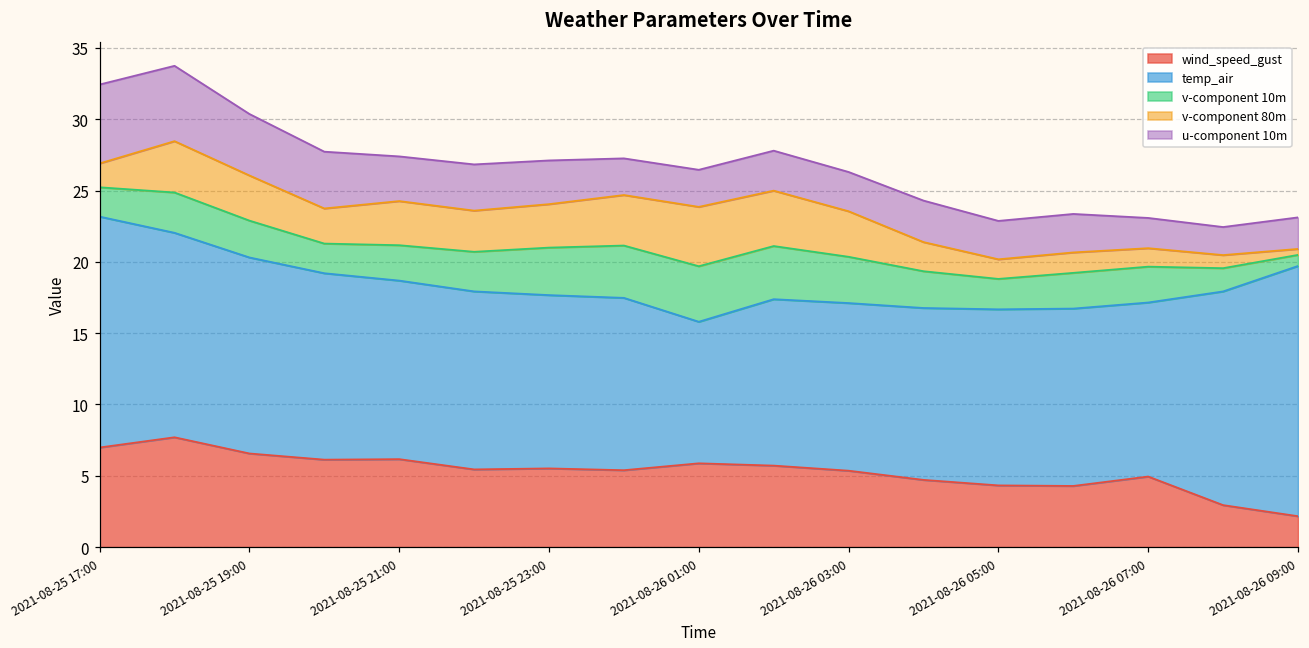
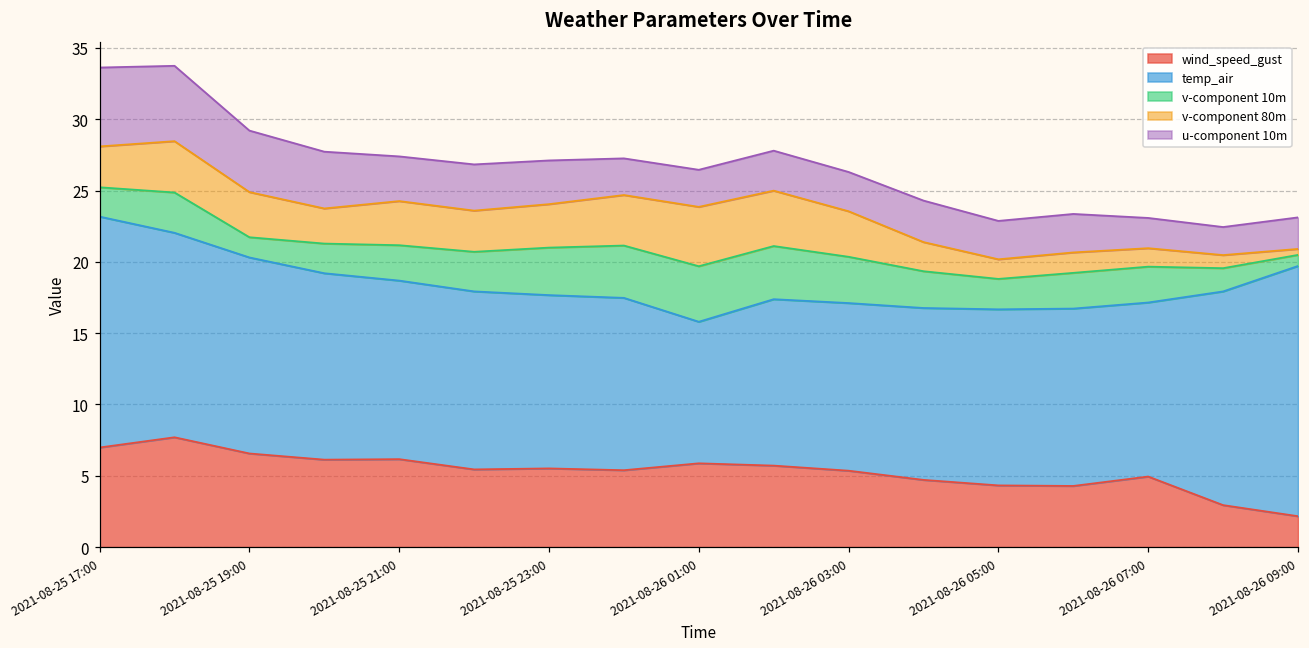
v-component 80m, 2021-08-25 17:00: 1.7 -> 2.9
v-component 10m, 2021-08-25 19:00: 2.6 -> 1.4
